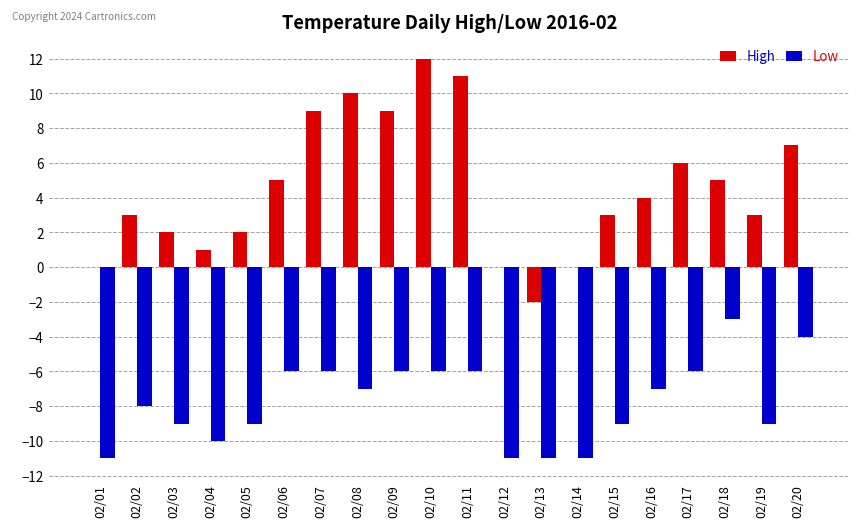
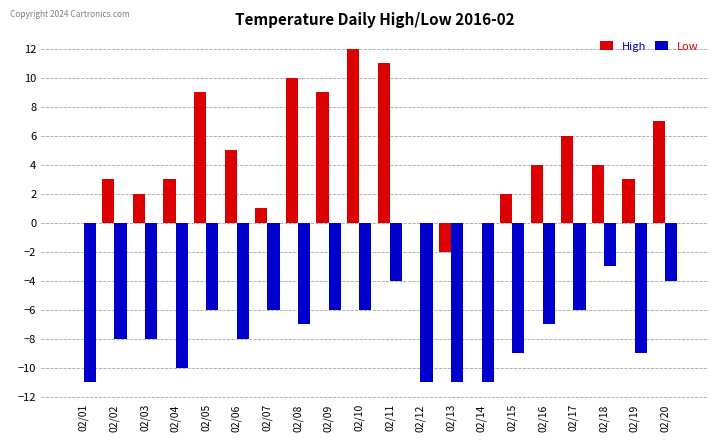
Low, 02/03: -9 -> -8
High, 02/04: 1 -> 3
High, 02/05: 2 -> 9
Low, 02/05: -9 -> -6
Low, 02/06: -6 -> -8
High, 02/07: 9 -> 1
Low, 02/11: -6 -> -4
High, 02/15: 3 -> 2
High, 02/18: 5 -> 4
